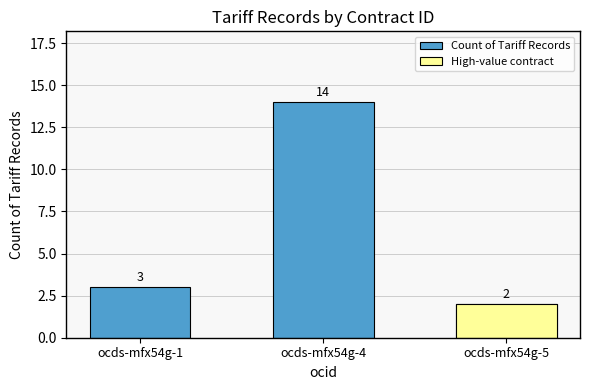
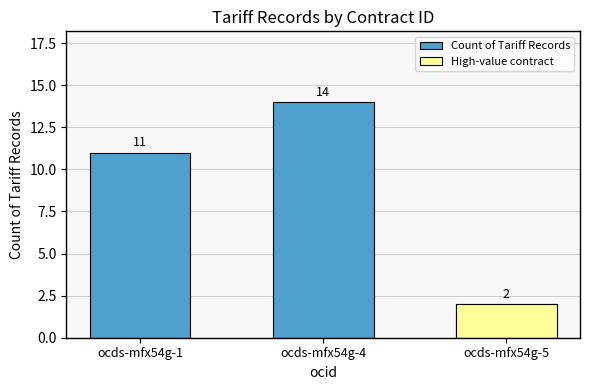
Count of Tariff Records, ocds-mfx54g-1: 3 -> 11
